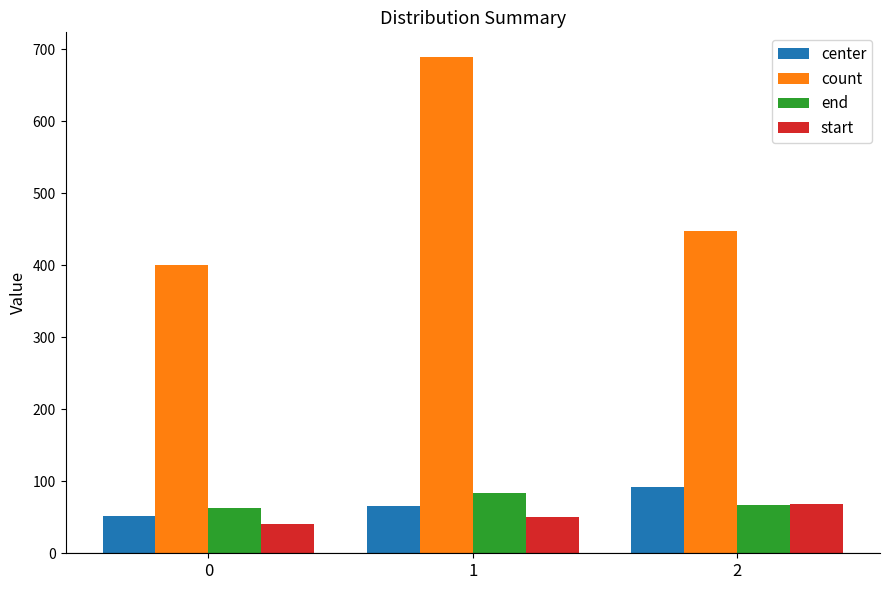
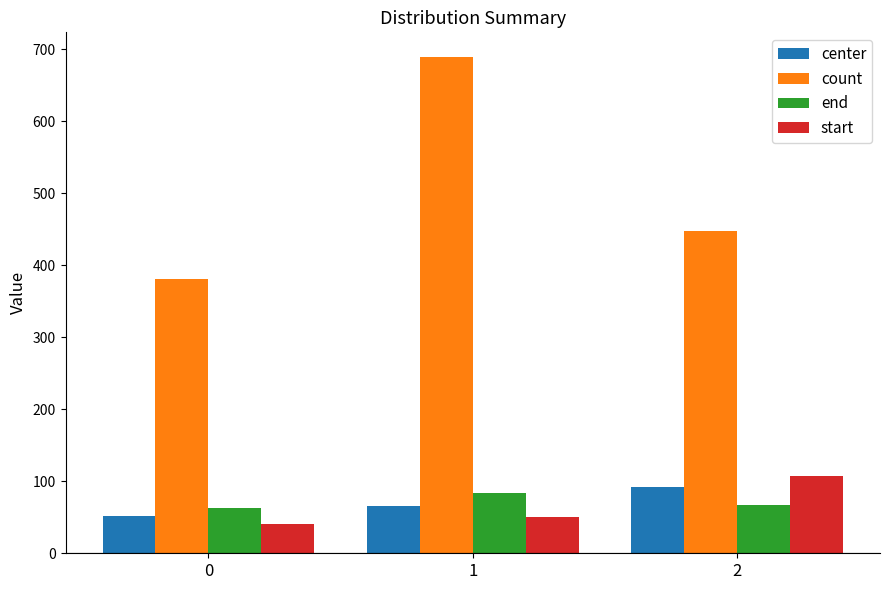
count, 0: 400 -> 380
start, 2: 70 -> 110
